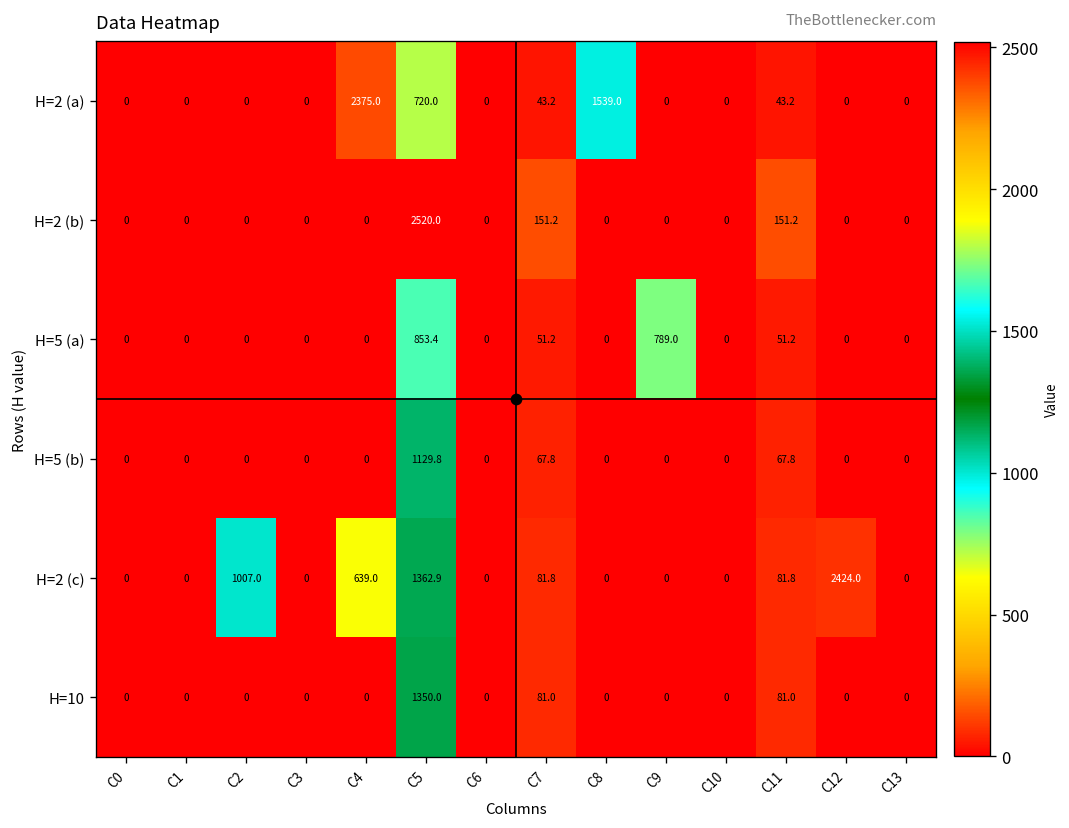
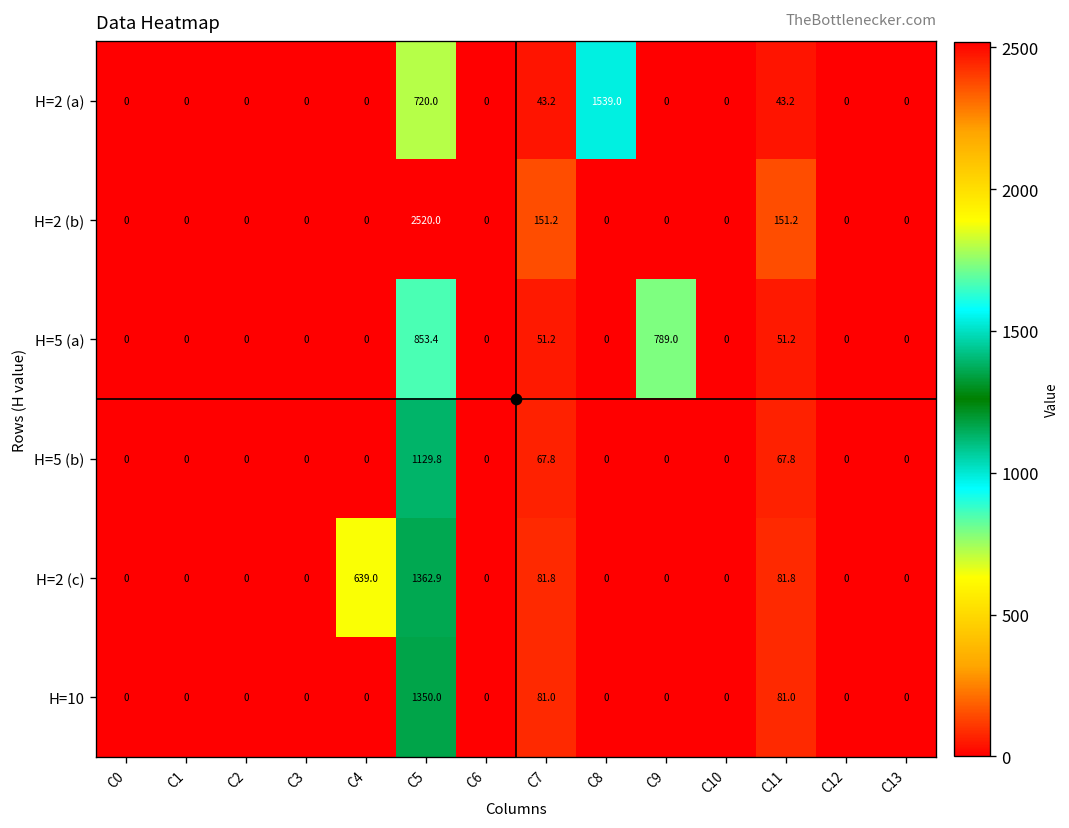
H=2 (a), C4: 2375.0 -> 0
H=2 (c), C2: 1007.0 -> 0
H=2 (c), C12: 2424.0 -> 0
